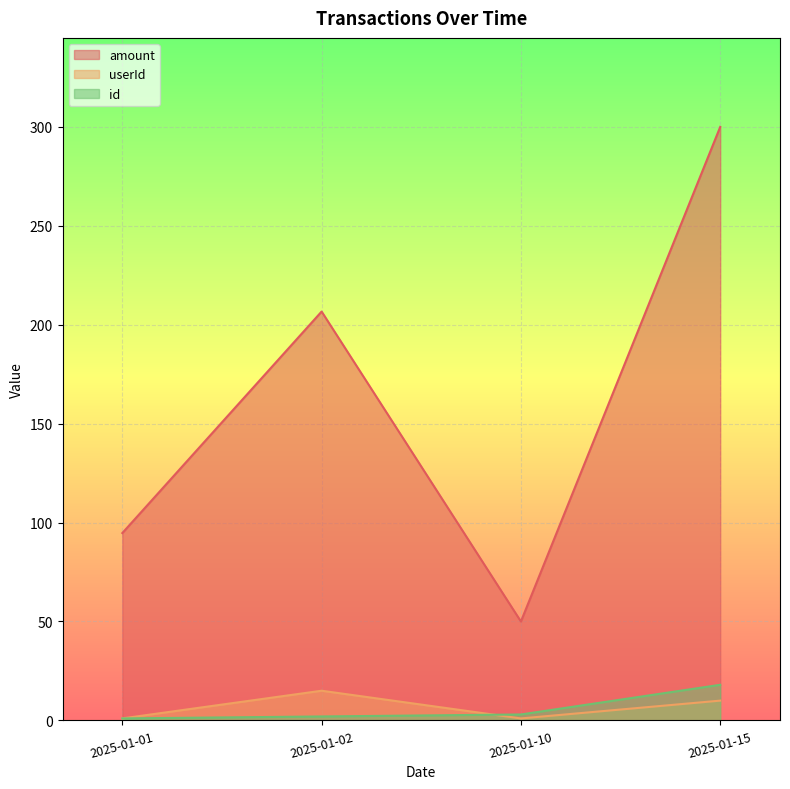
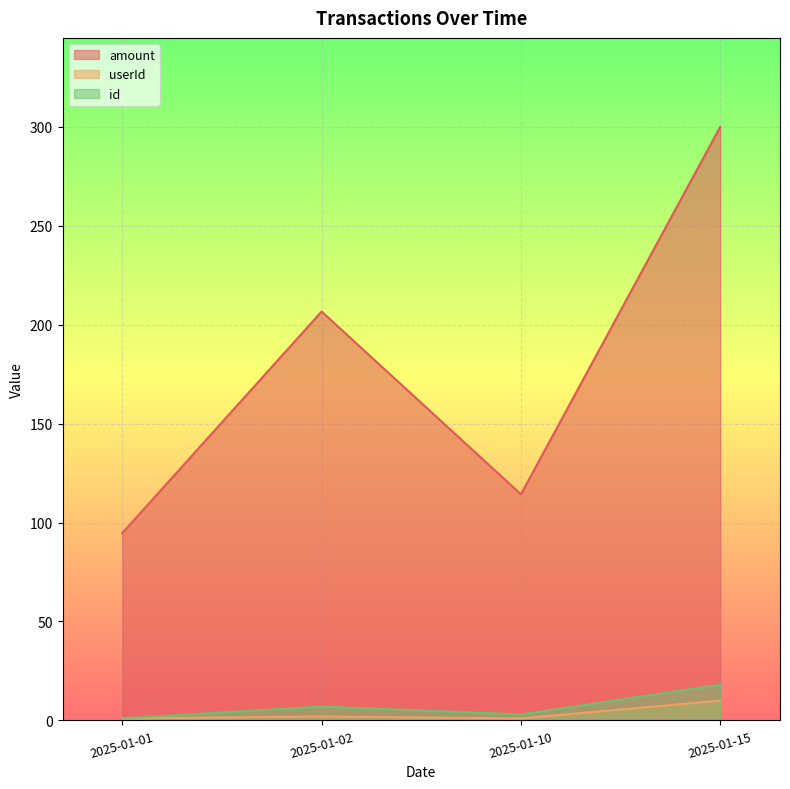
userId, 2025-01-02: 15 -> 2
id, 2025-01-02: 2 -> 7
amount, 2025-01-10: 50 -> 114
